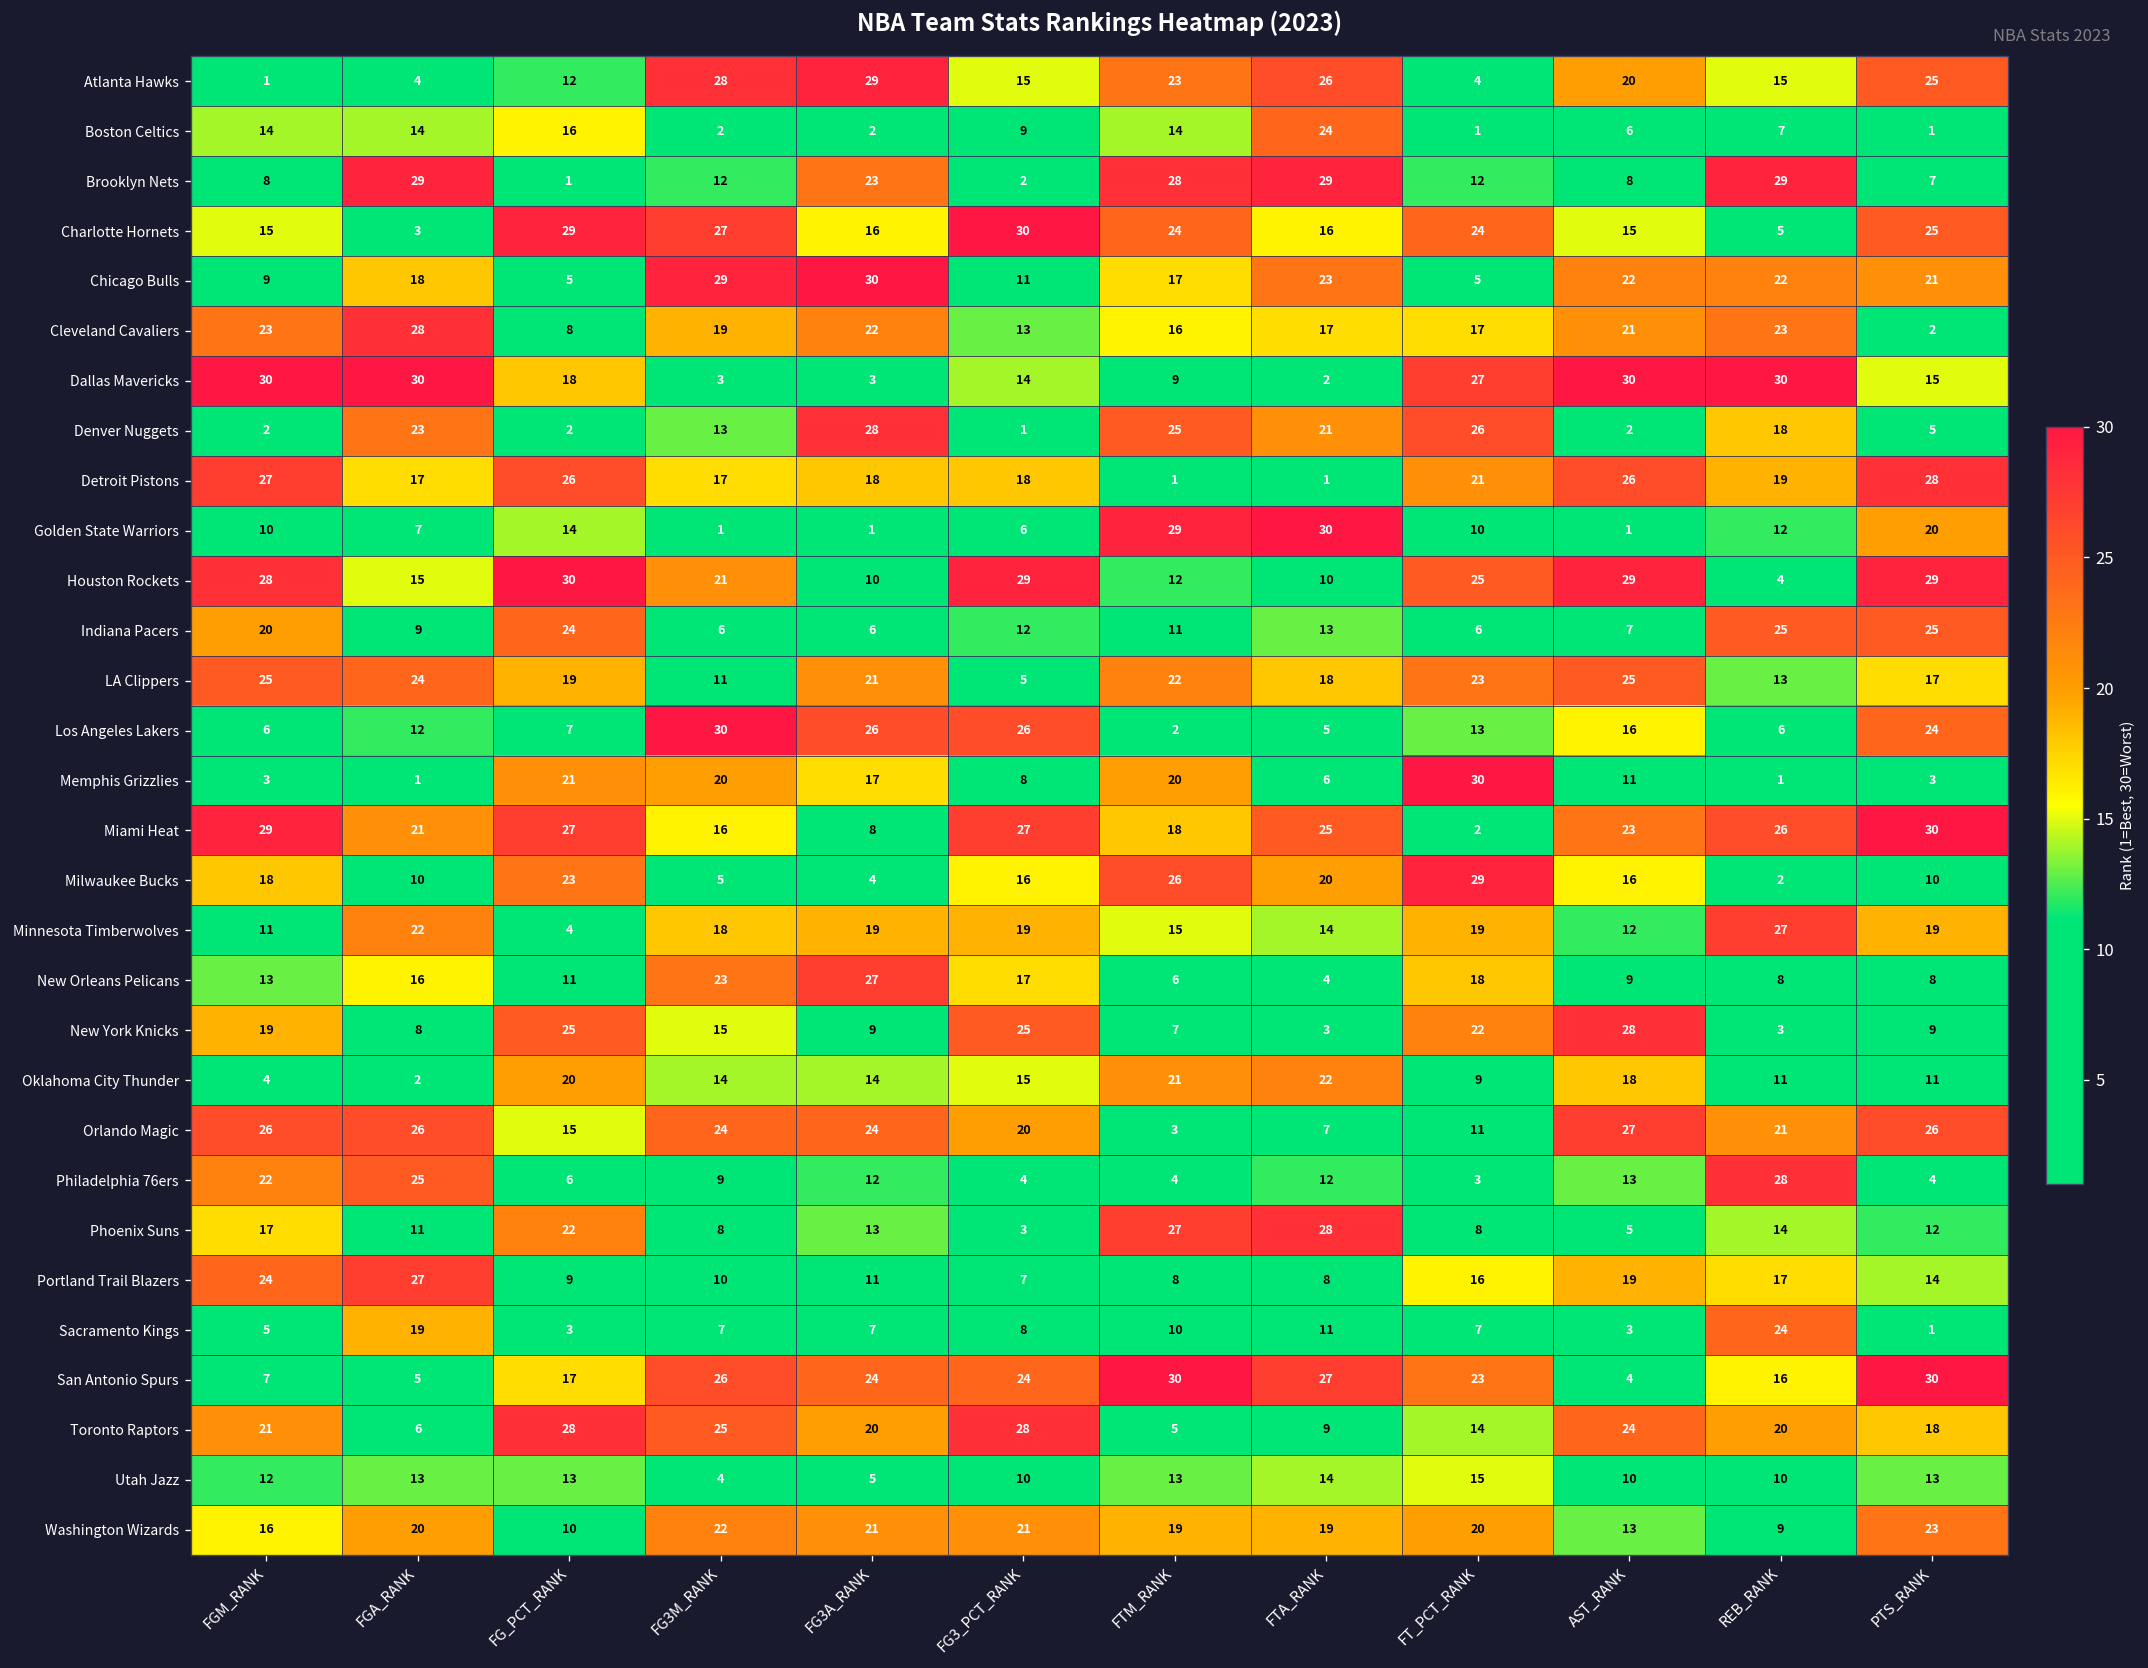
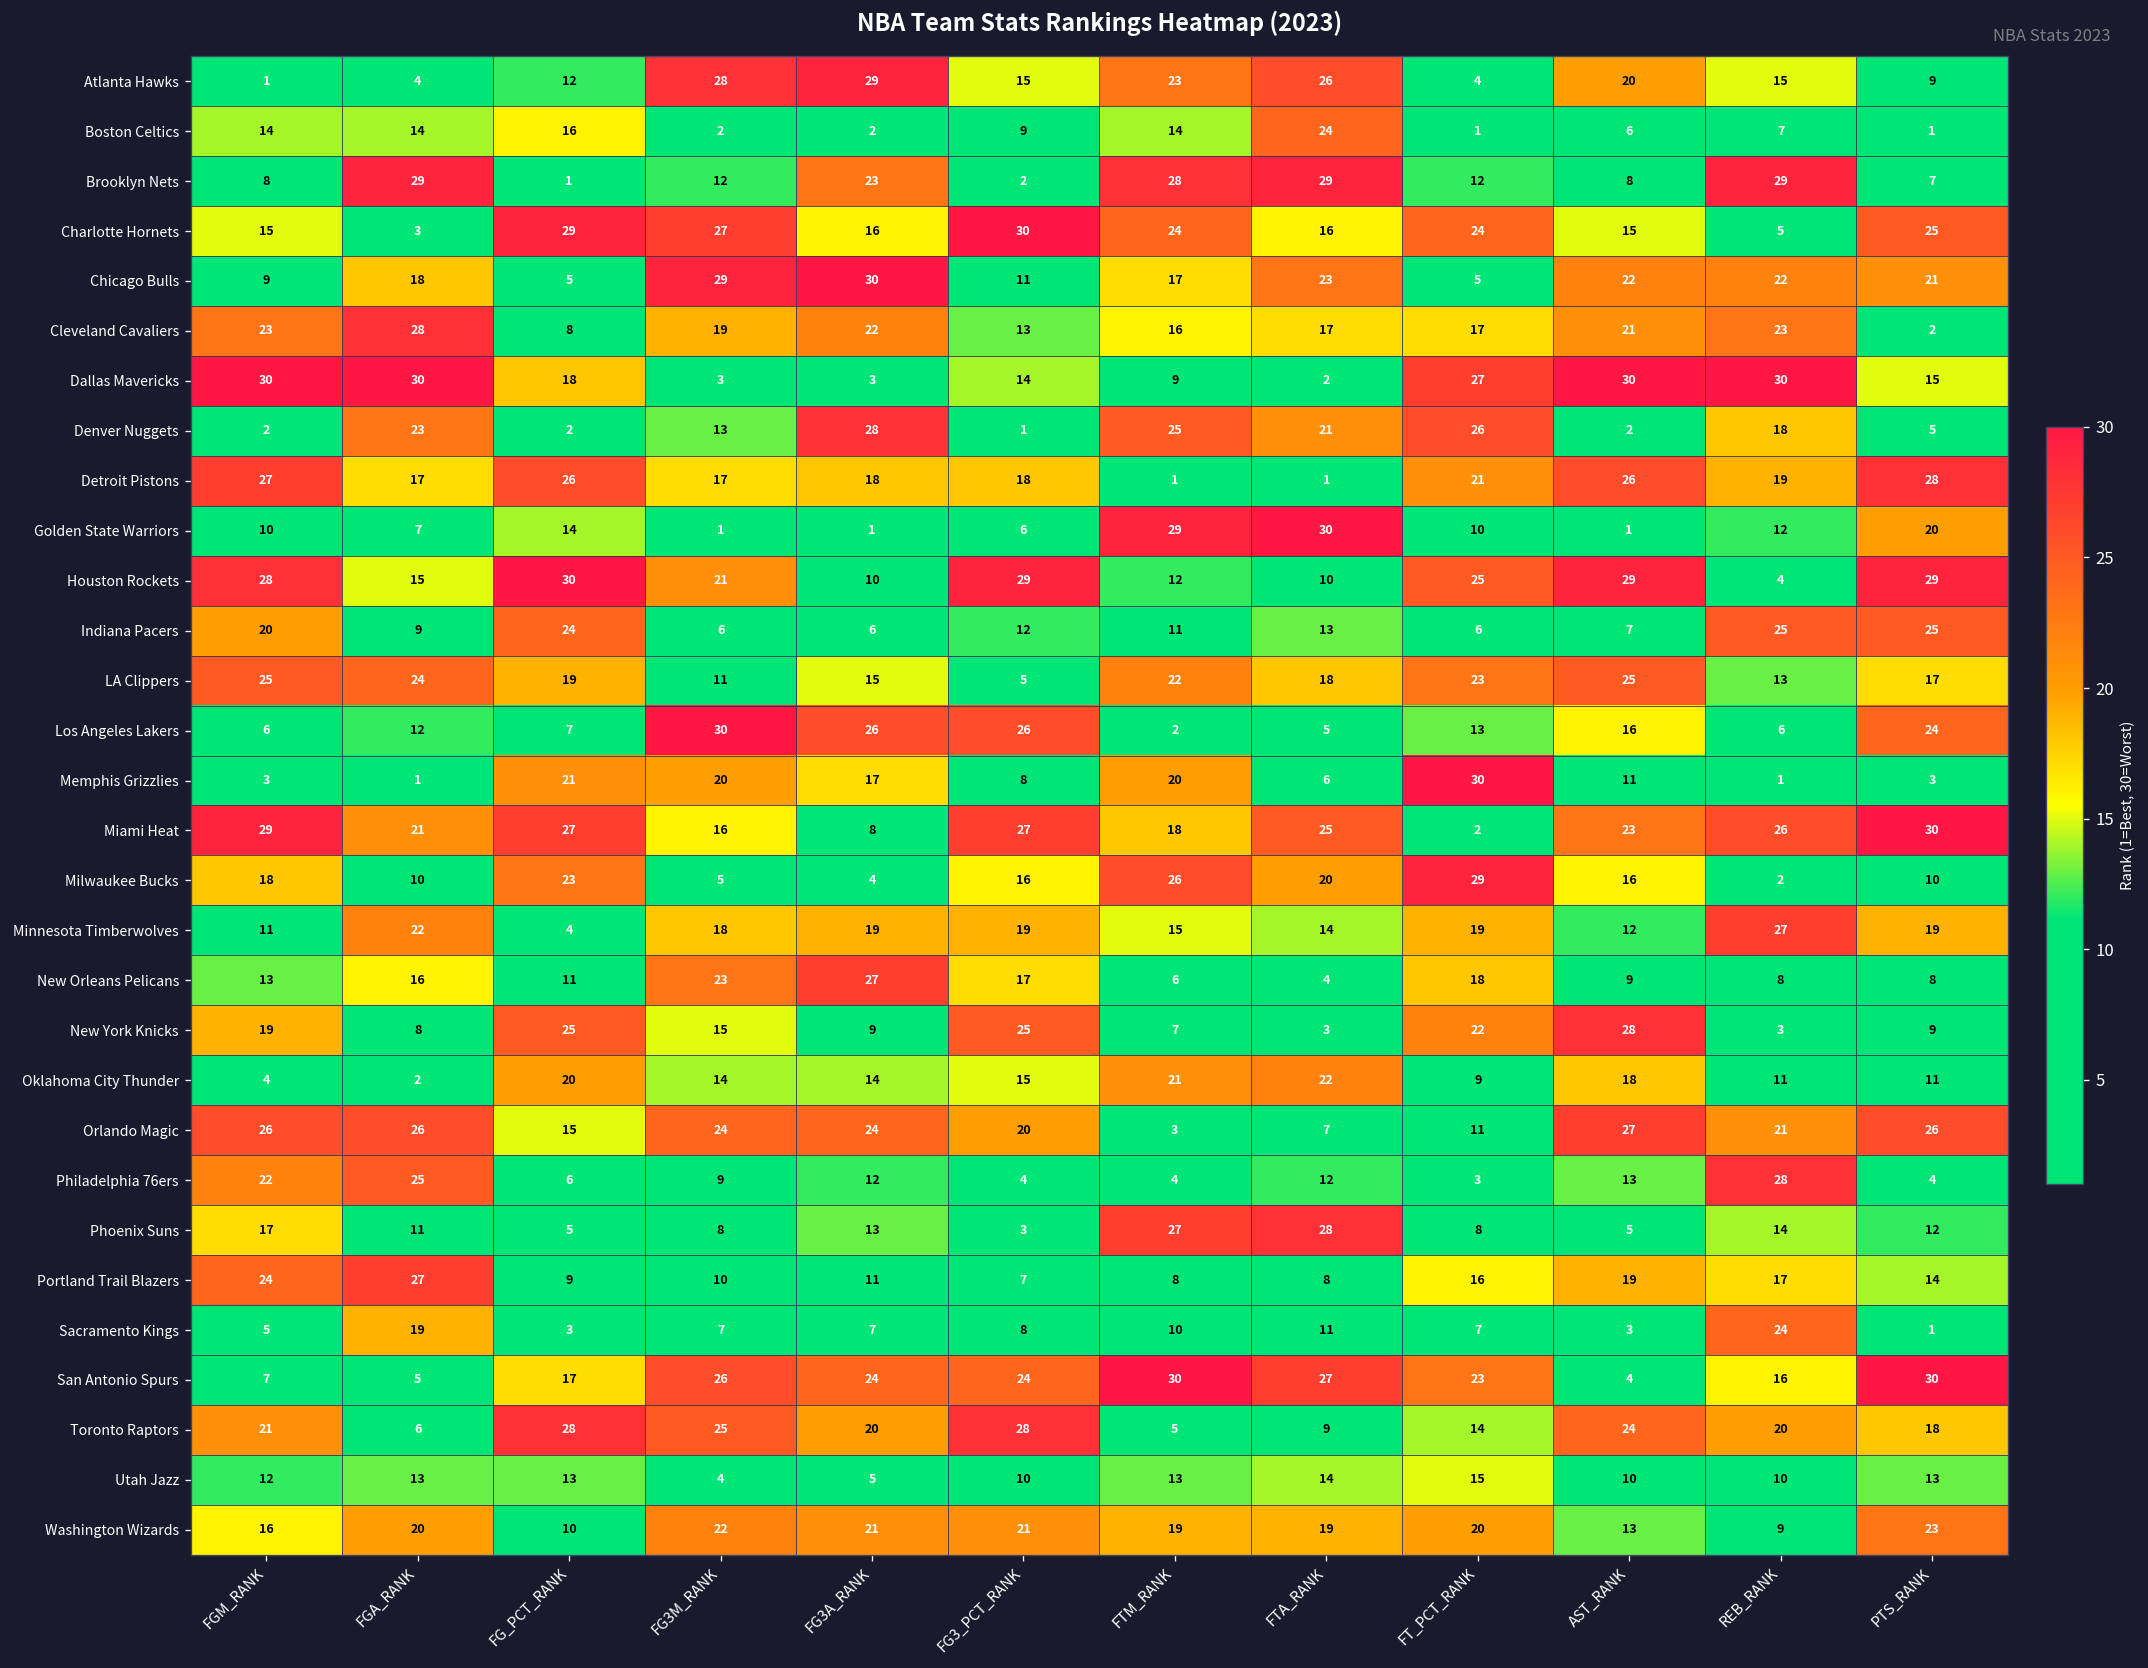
Atlanta Hawks, PTS_RANK: 25 -> 9
LA Clippers, FG3A_RANK: 21 -> 15
Phoenix Suns, FG_PCT_RANK: 22 -> 5
